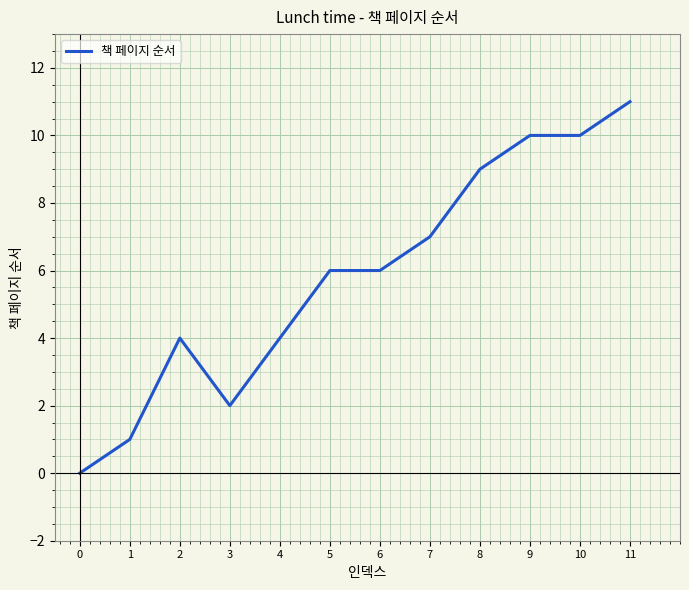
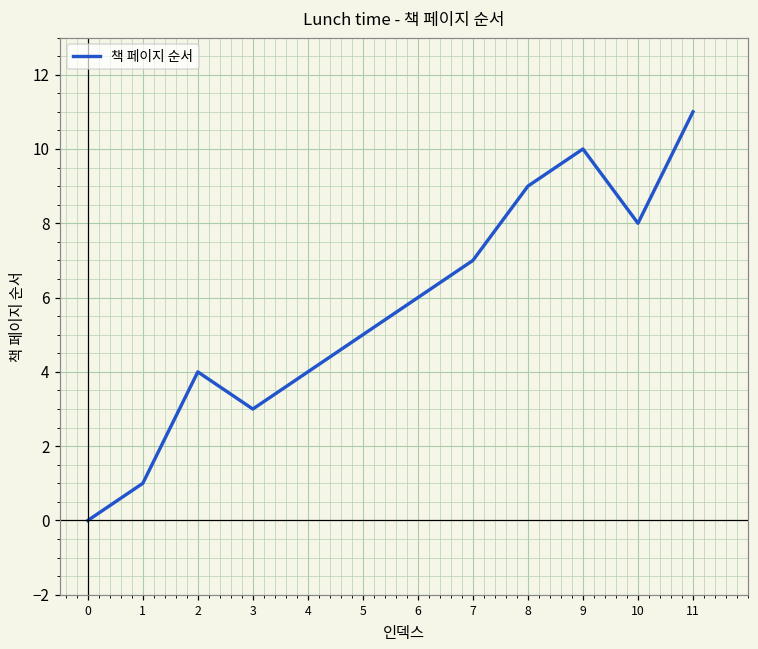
3: 2 -> 3
5: 6 -> 5
10: 10 -> 8
